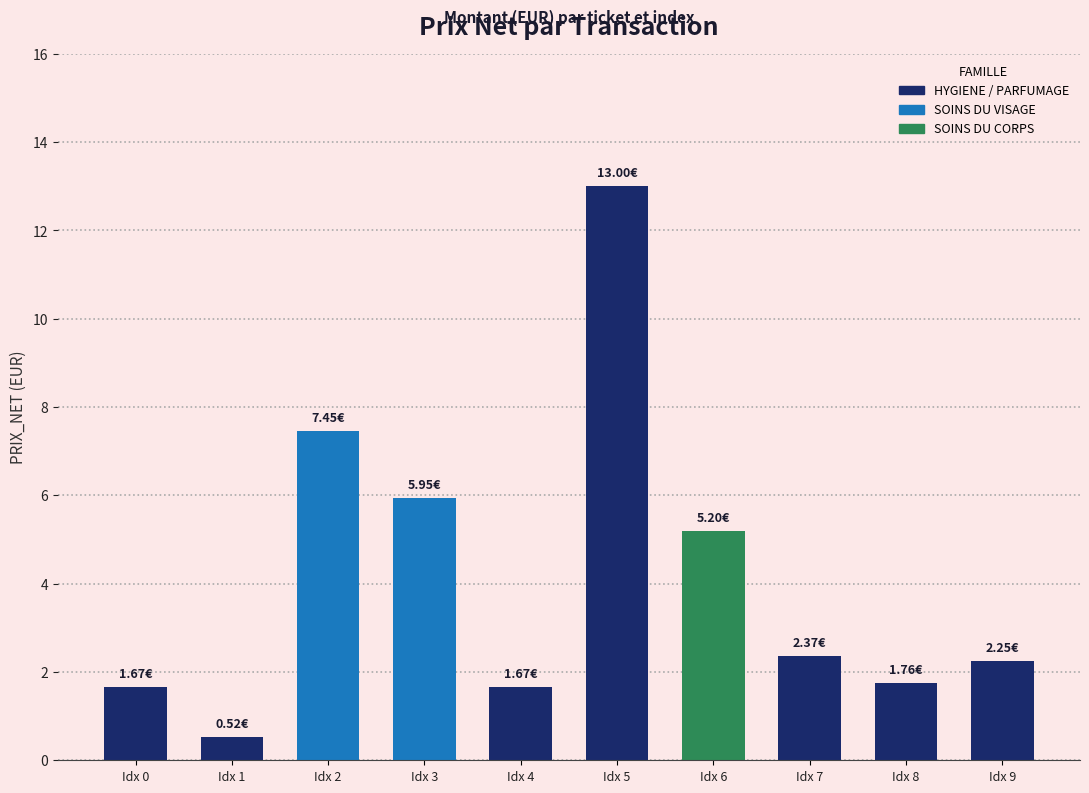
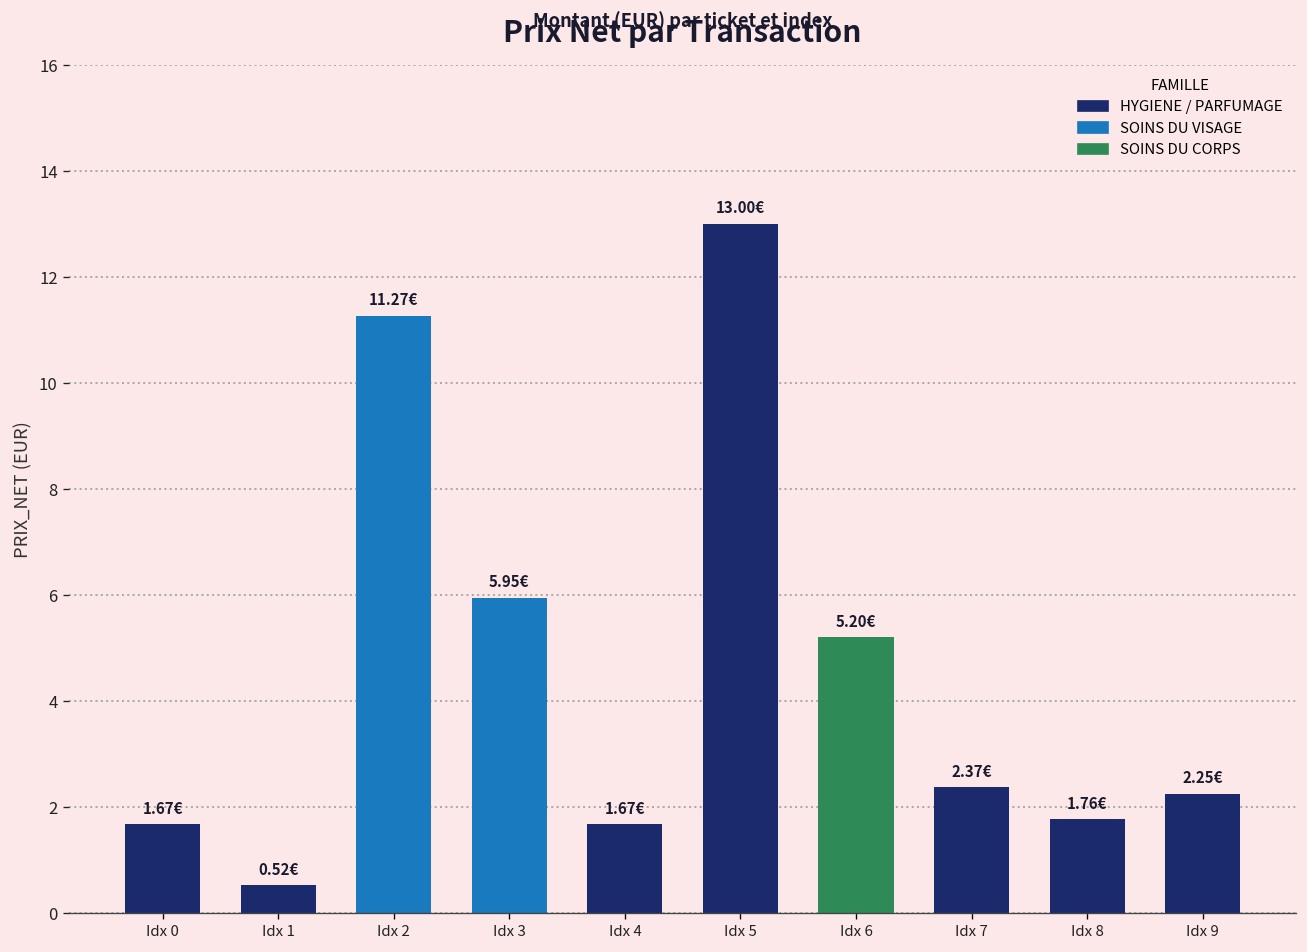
Idx 2: 7.45€ -> 11.27€
